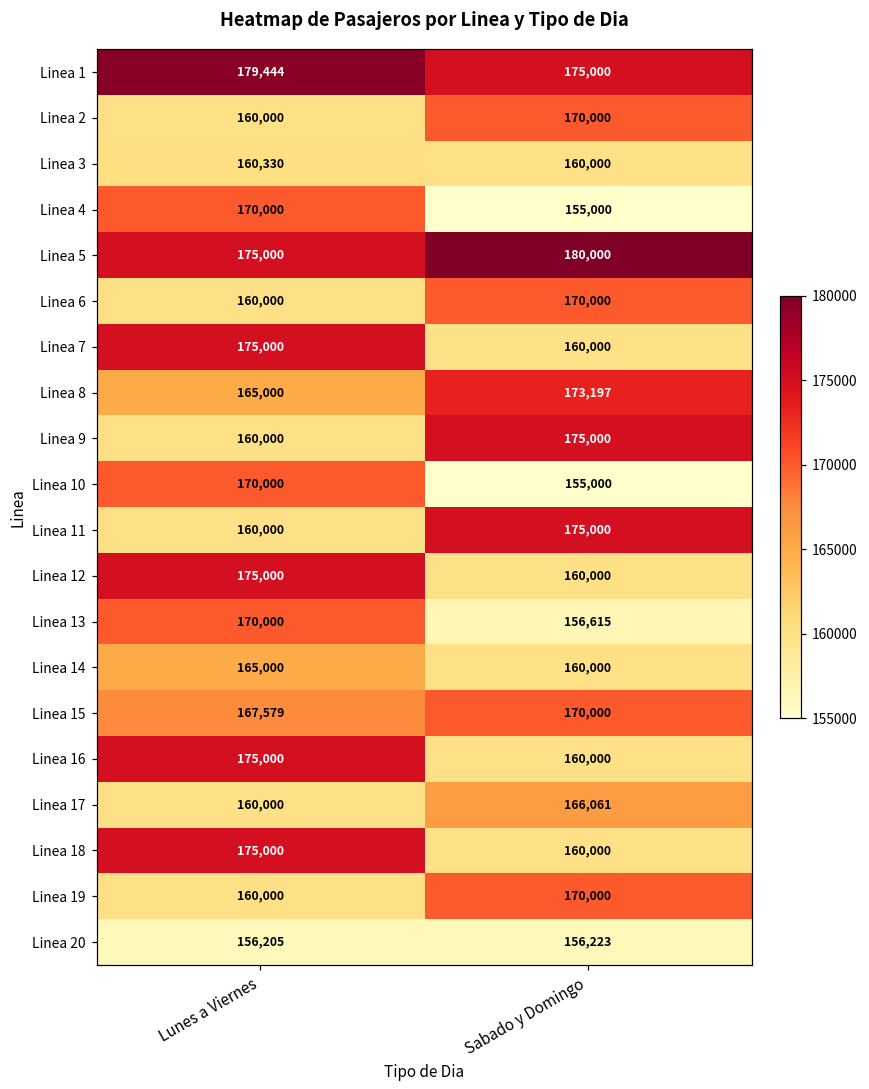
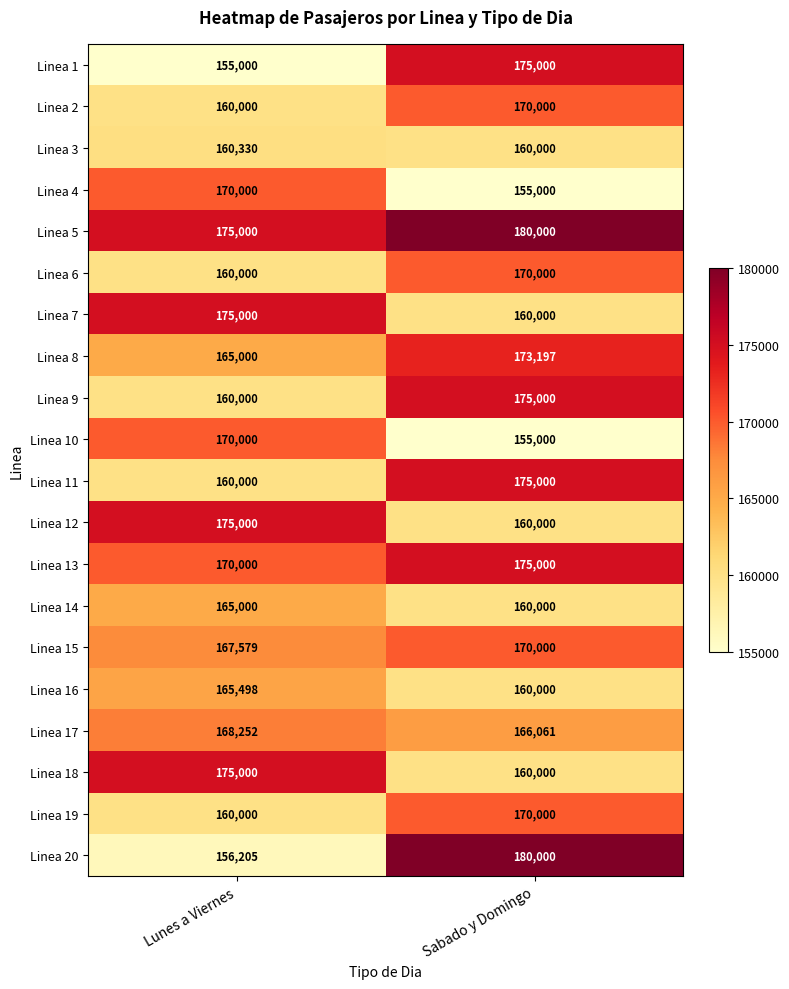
Linea 1, Lunes a Viernes: 179,444 -> 155,000
Linea 13, Sabado y Domingo: 156,615 -> 175,000
Linea 16, Lunes a Viernes: 175,000 -> 165,498
Linea 17, Lunes a Viernes: 160,000 -> 168,252
Linea 20, Sabado y Domingo: 156,223 -> 180,000
